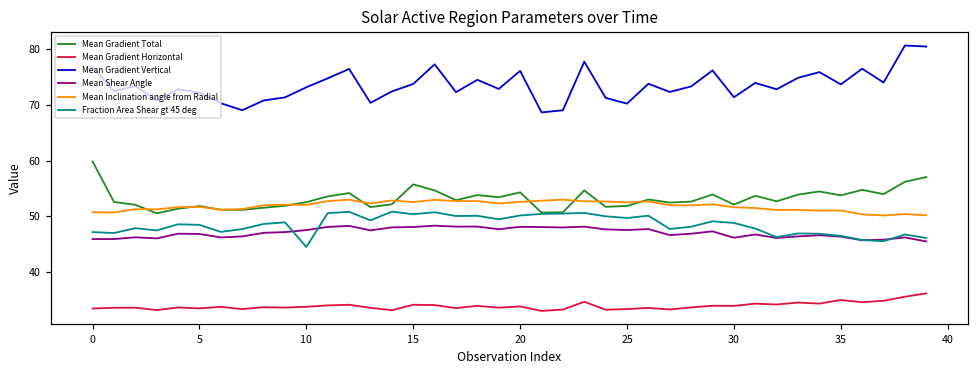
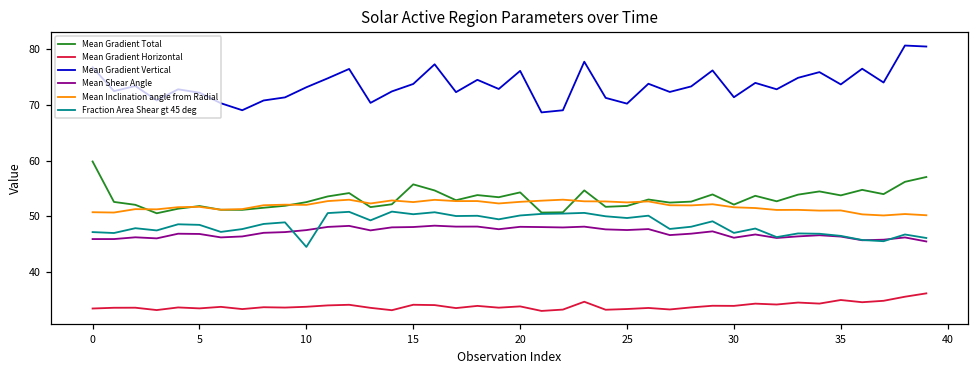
Fraction Area Shear gt 45 deg, 30: 49 -> 47
